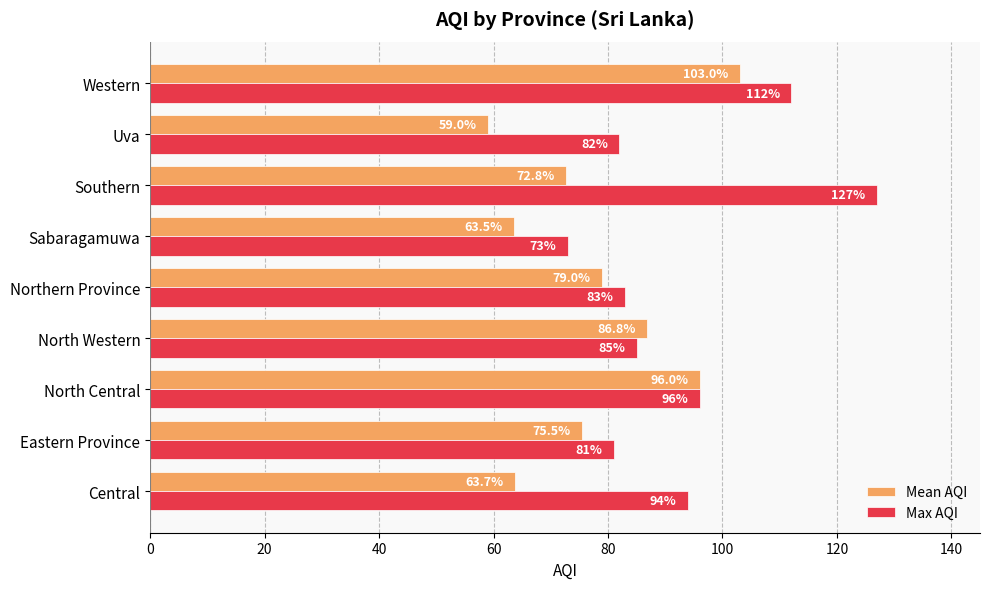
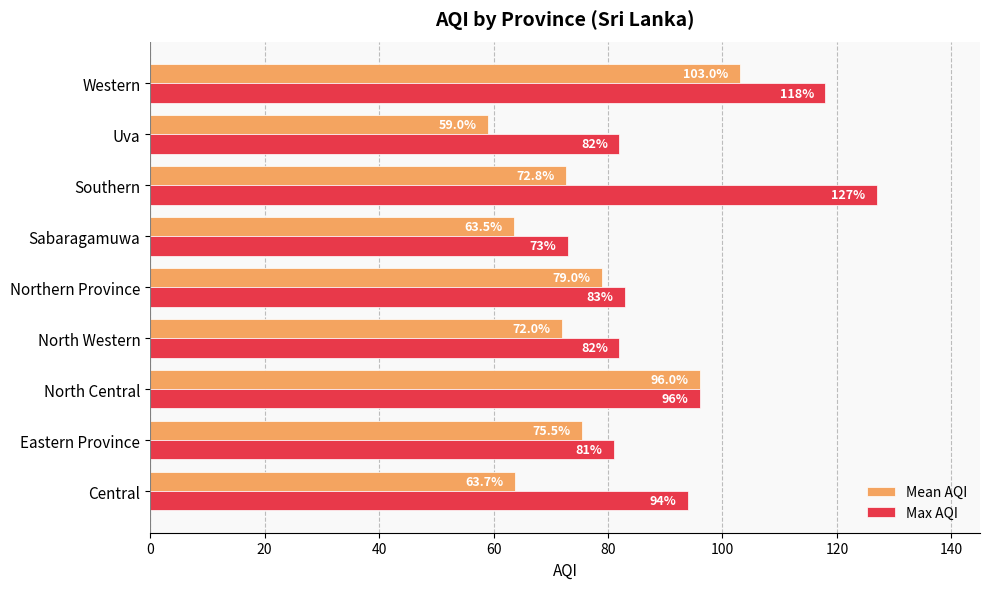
Max AQI, Western: 112% -> 118%
Mean AQI, North Western: 86.8% -> 72.0%
Max AQI, North Western: 85% -> 82%
